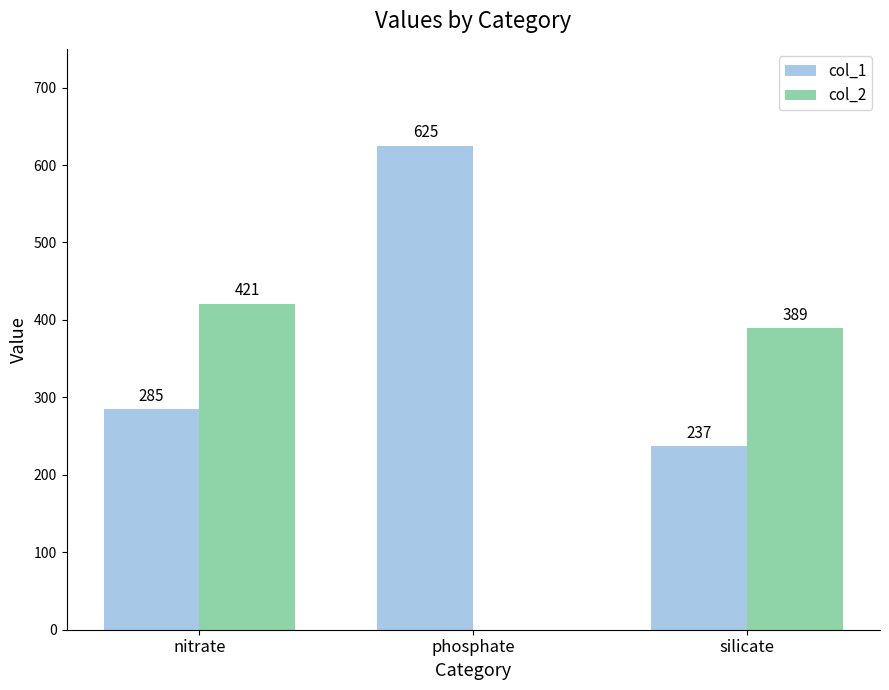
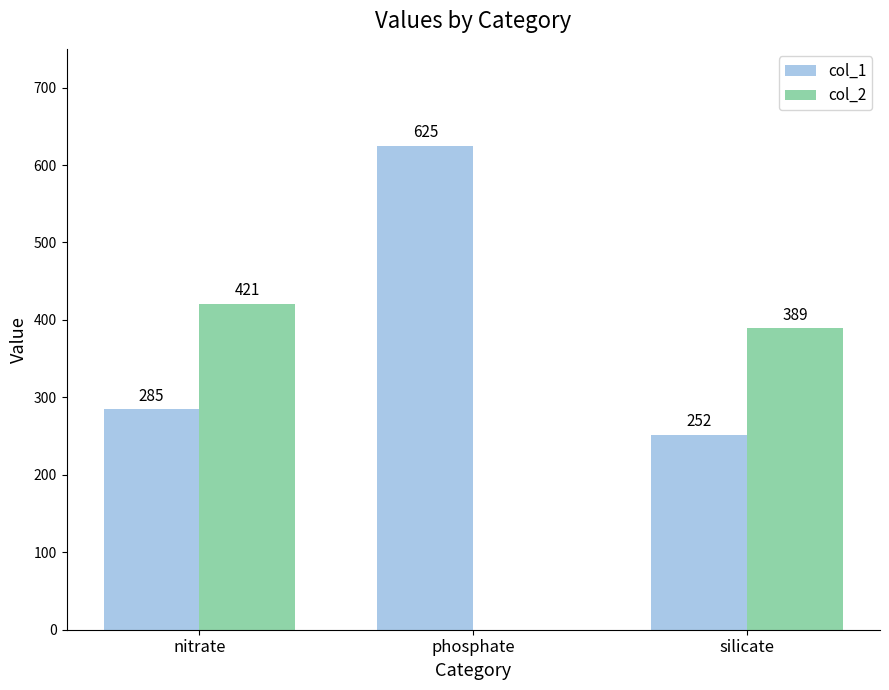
col_1, silicate: 237 -> 252
